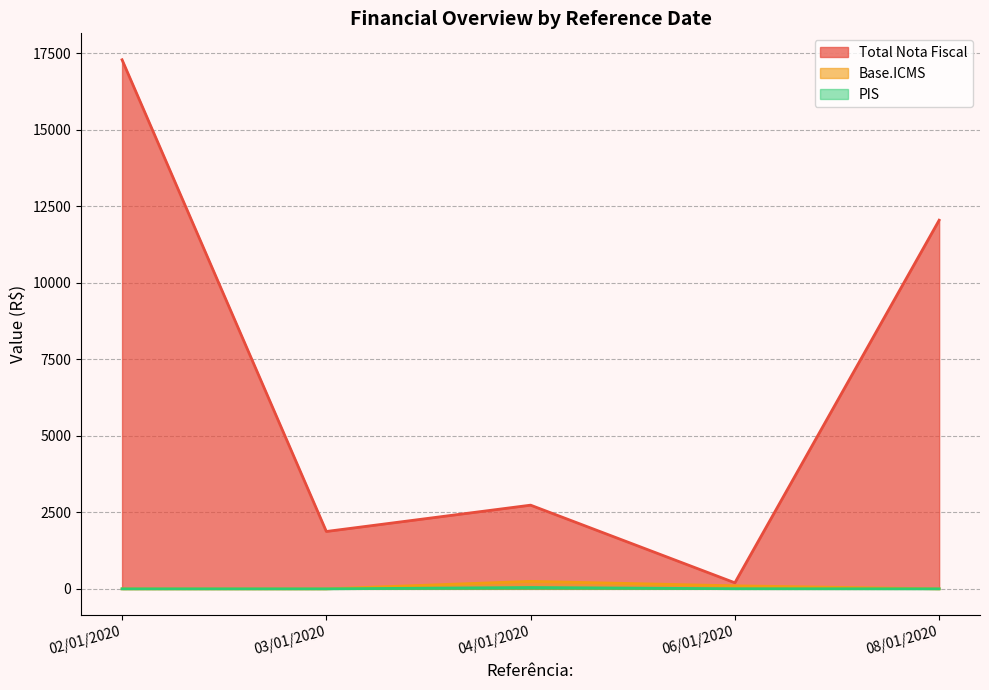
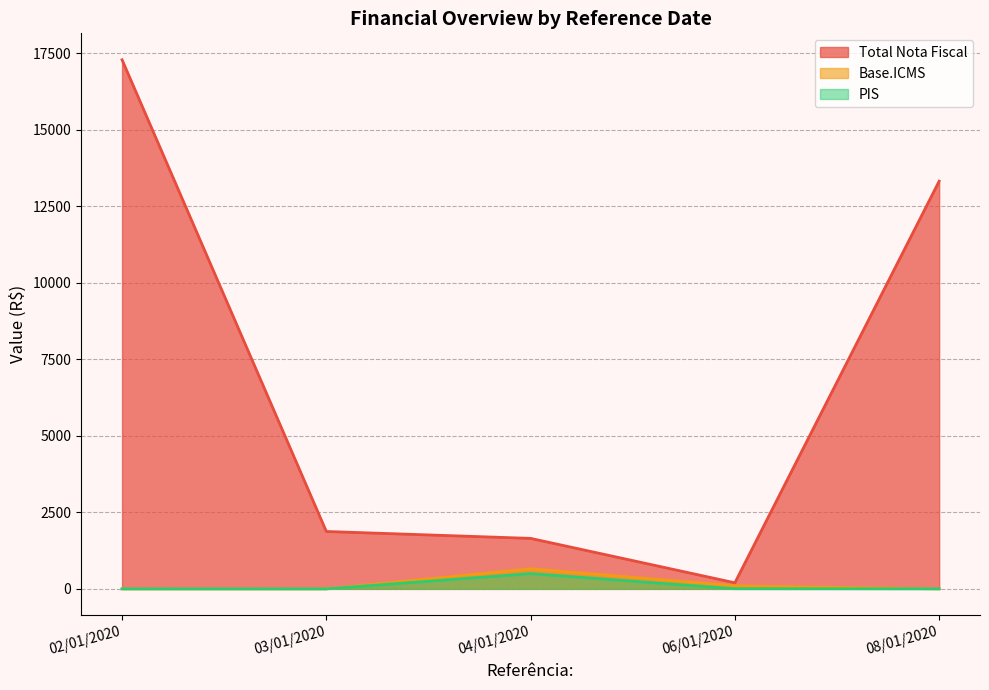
Total Nota Fiscal, 04/01/2020: 2700 -> 1600
Base.ICMS, 04/01/2020: 200 -> 700
PIS, 04/01/2020: 0 -> 500
Total Nota Fiscal, 08/01/2020: 12000 -> 13300
